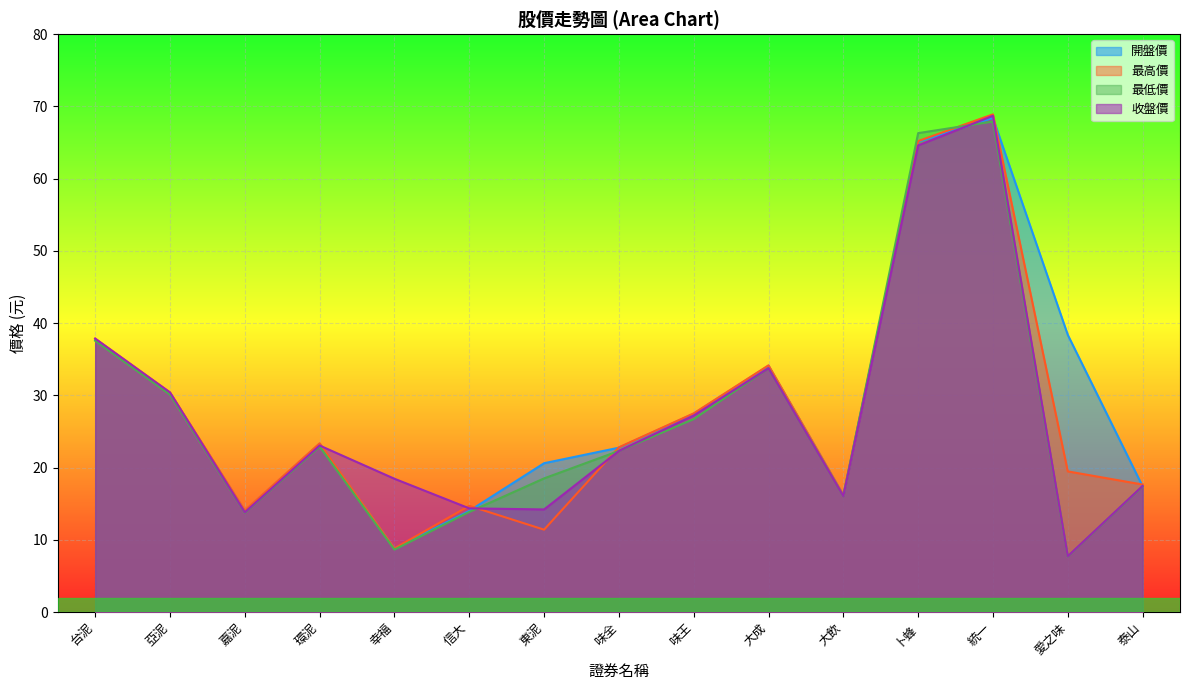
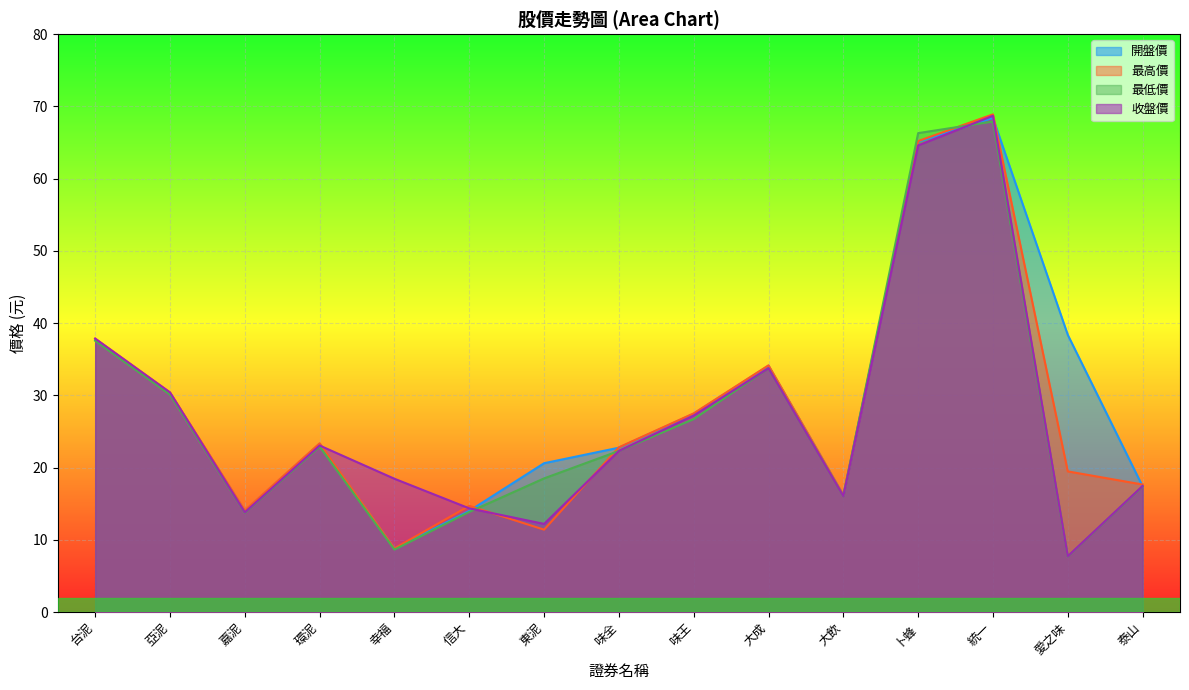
收盤價, 東泥: 14 -> 12
